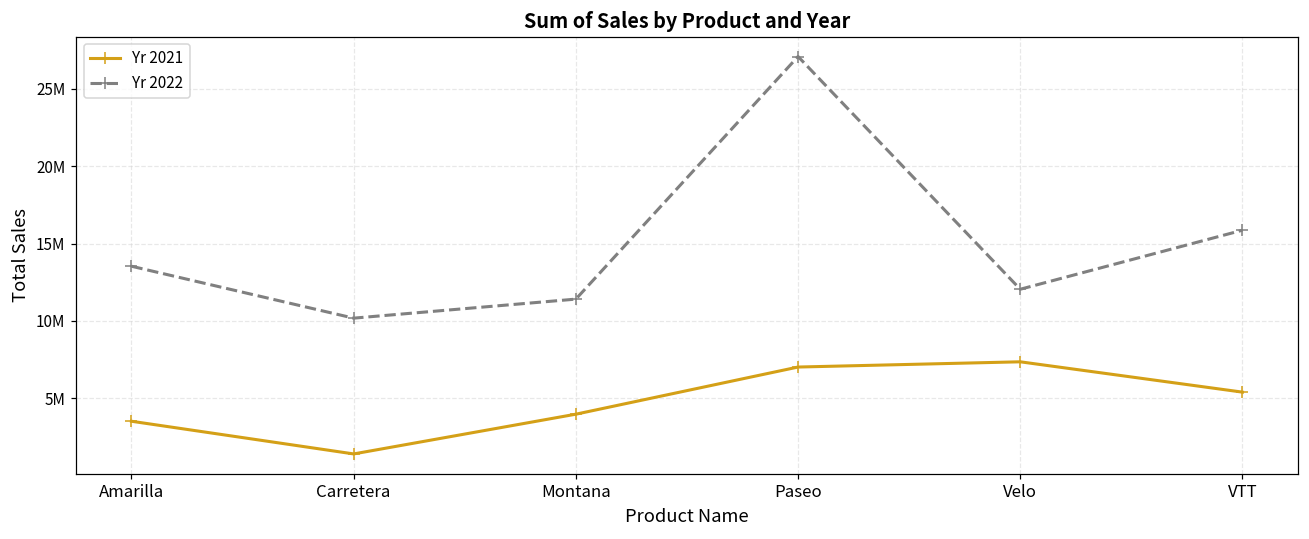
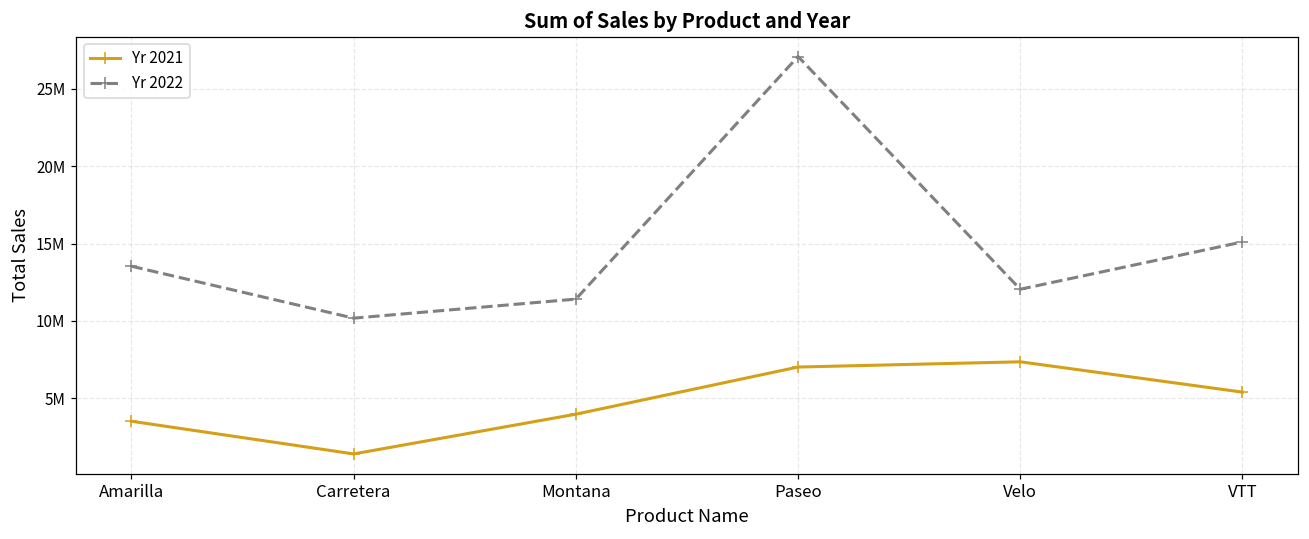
Yr 2022, VTT: 15900000 -> 15100000
